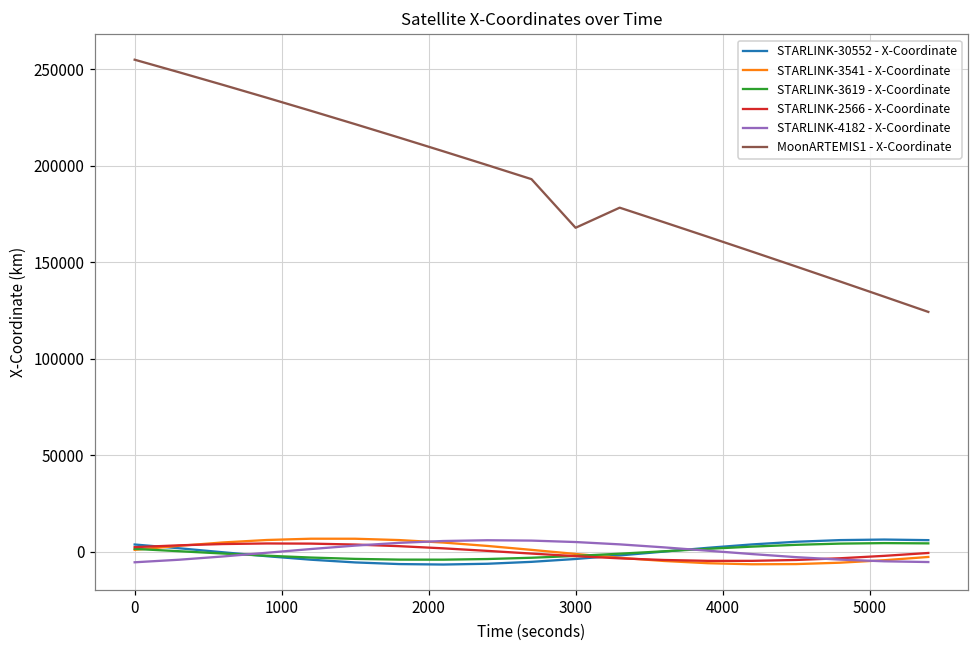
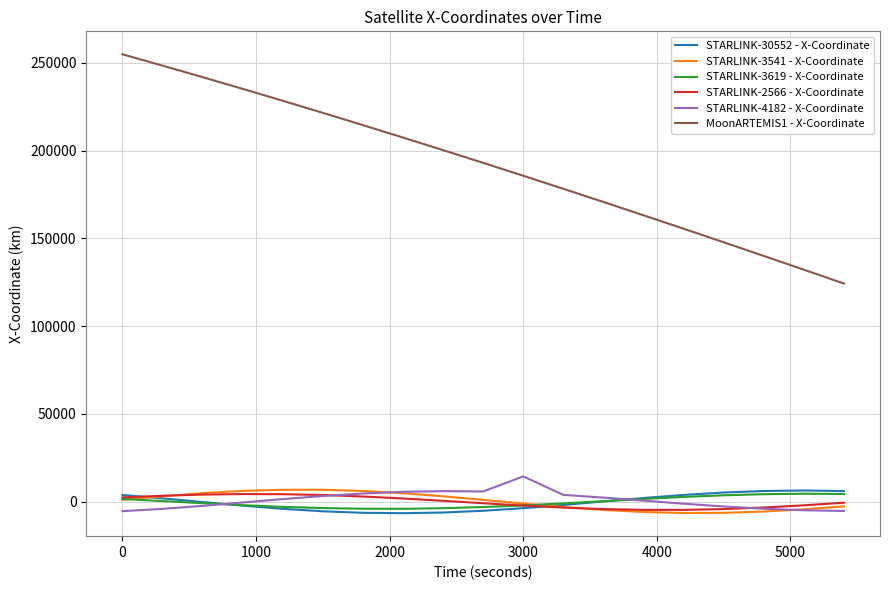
STARLINK-4182 - X-Coordinate, 3000: 5000 -> 14000
MoonARTEMIS1 - X-Coordinate, 3000: 168000 -> 186000
